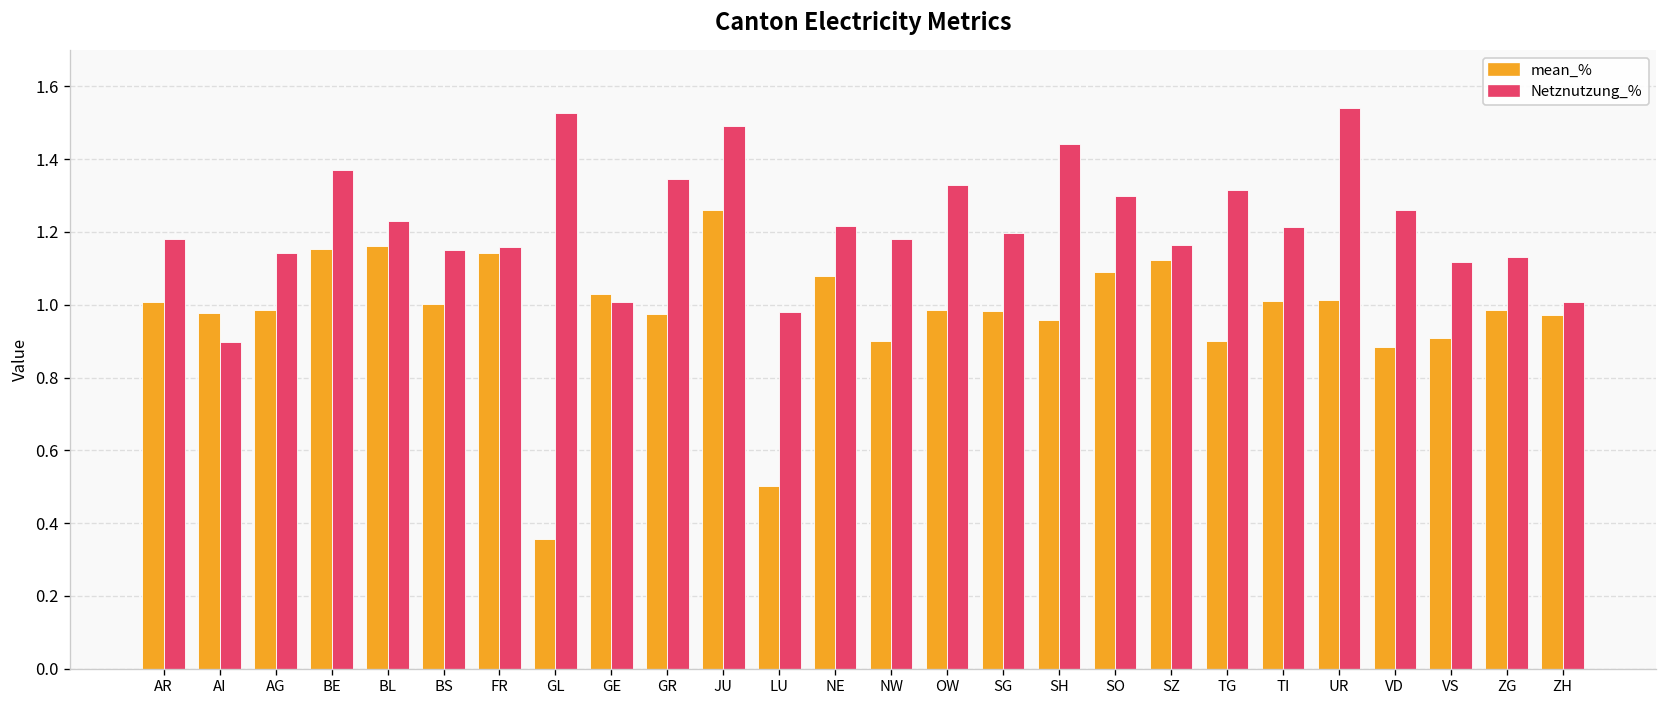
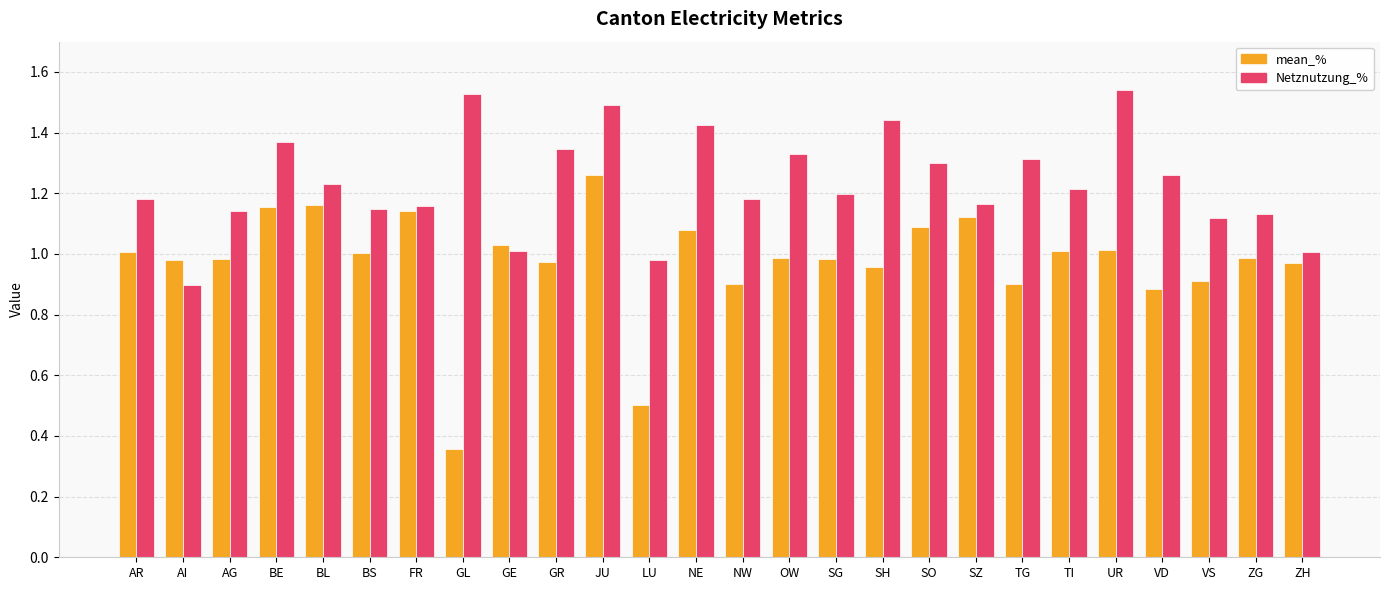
Netznutzung_%, NE: 1.22 -> 1.42
